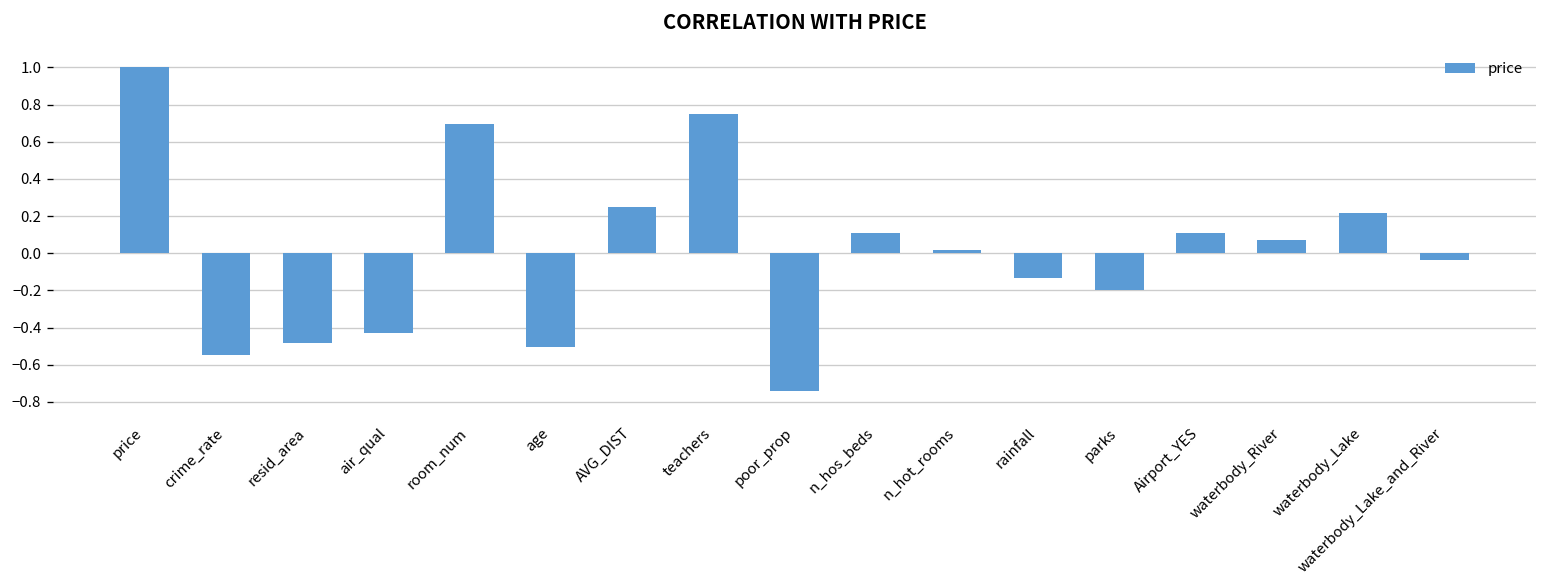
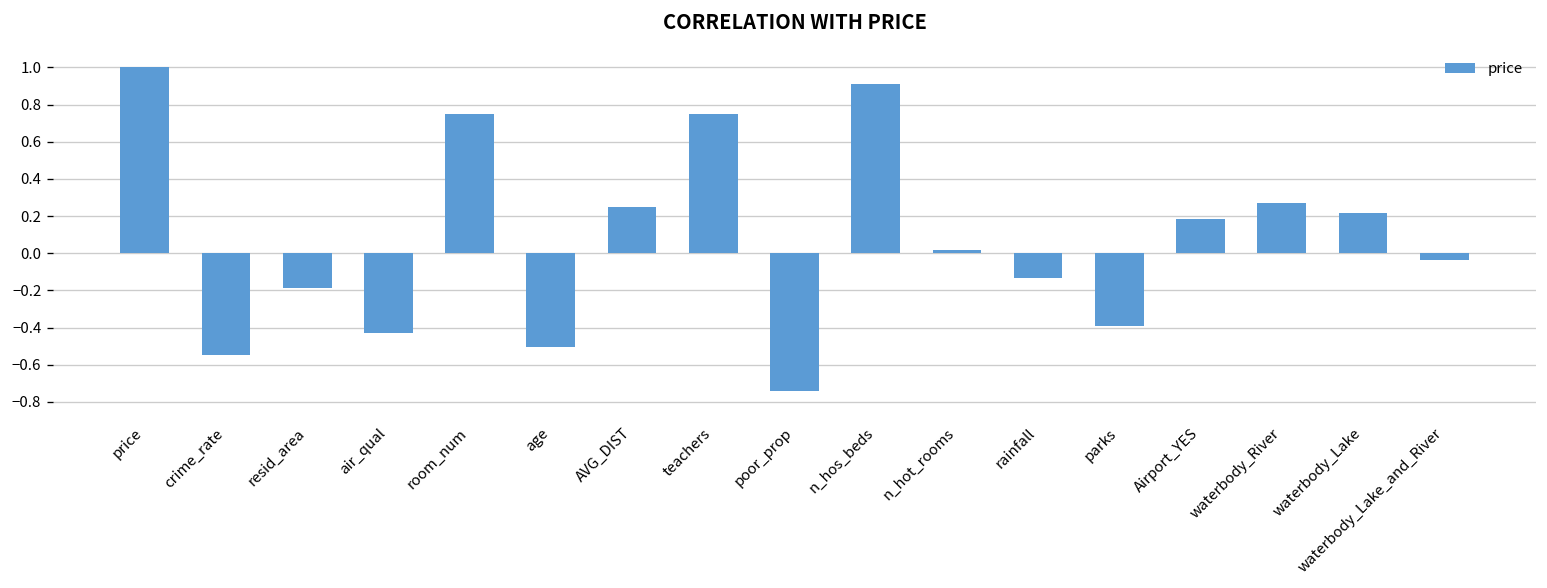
resid_area: -0.48 -> -0.19
room_num: 0.70 -> 0.75
n_hos_beds: 0.11 -> 0.91
parks: -0.20 -> -0.39
Airport_YES: 0.11 -> 0.18
waterbody_River: 0.07 -> 0.27
